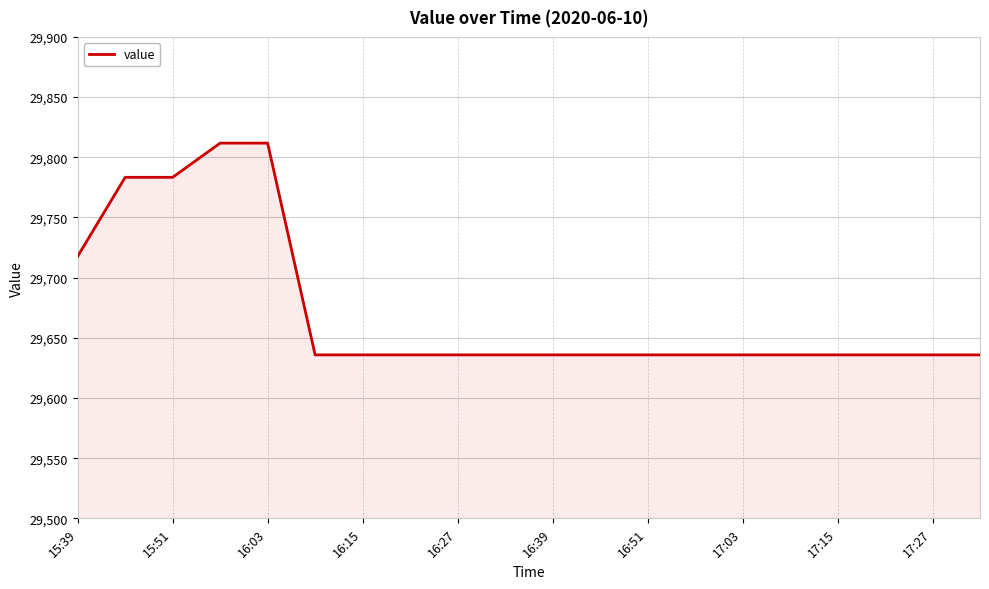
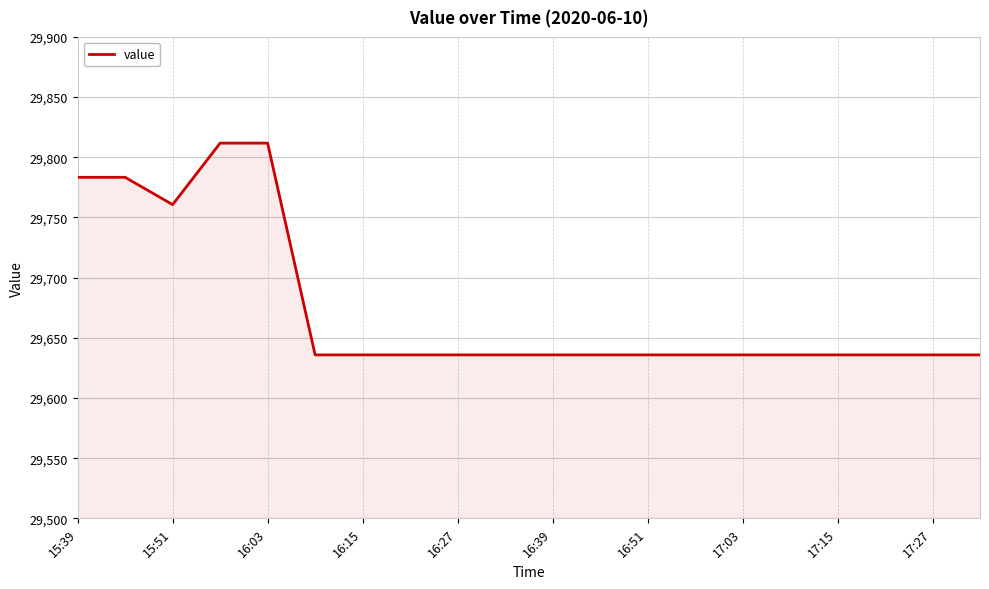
15:39: 29,718 -> 29,783
15:51: 29,783 -> 29,761
